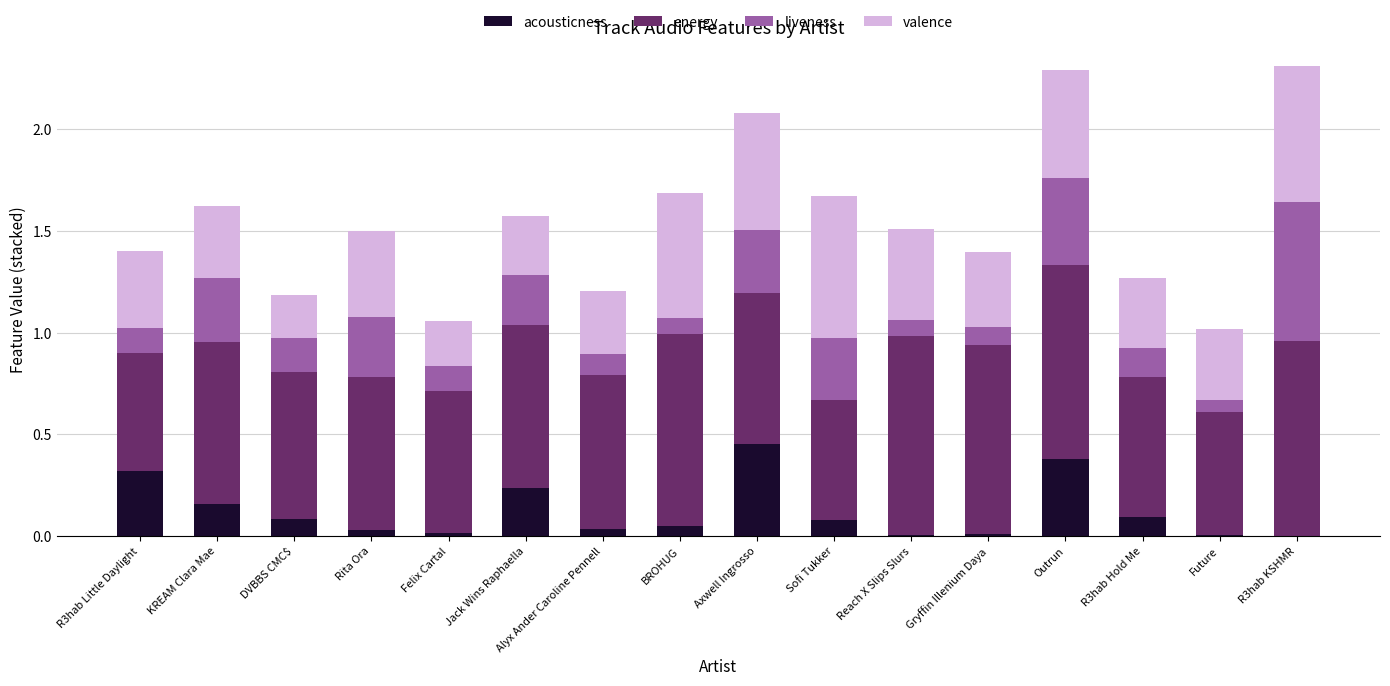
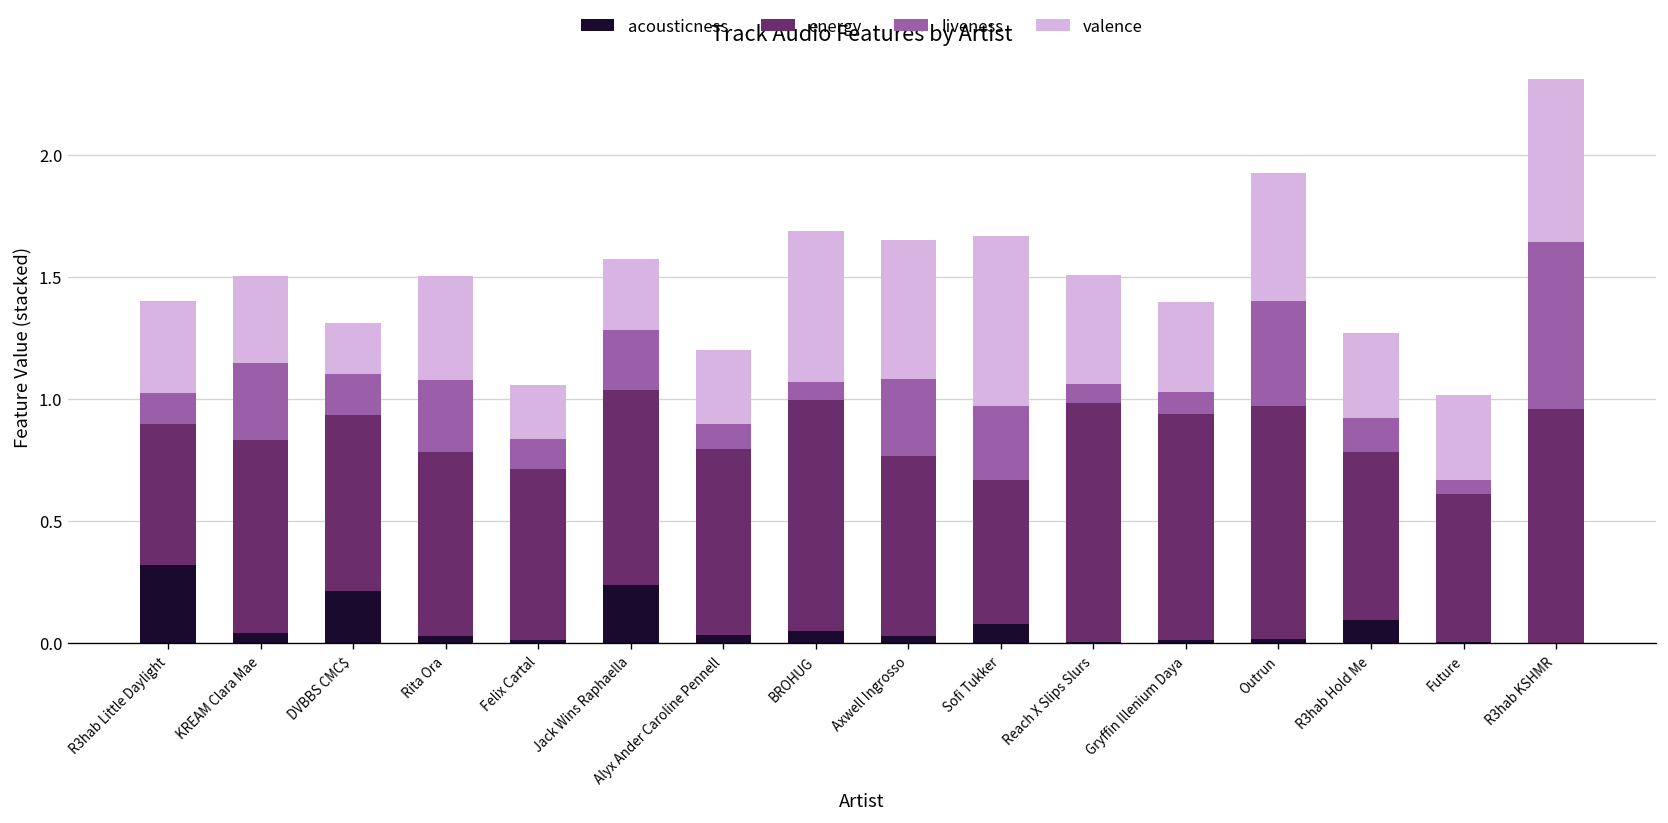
acousticness, KREAM Clara Mae: 0.16 -> 0.04
acousticness, DVBBS CMC$: 0.09 -> 0.21
acousticness, Axwell Ingrosso: 0.45 -> 0.03
acousticness, Outrun: 0.38 -> 0.02
